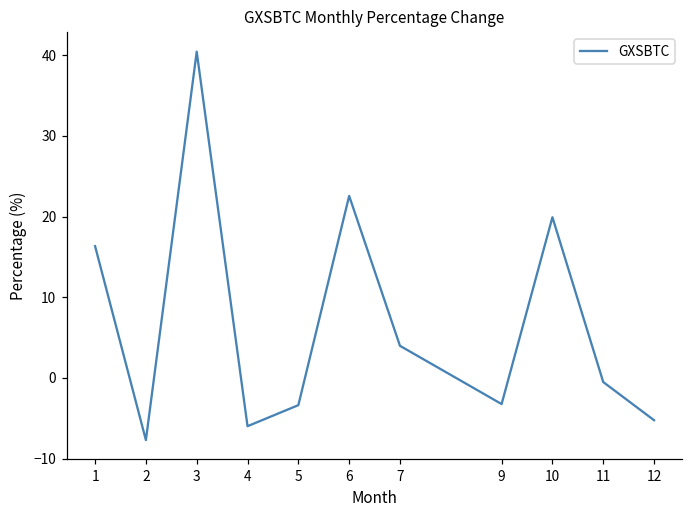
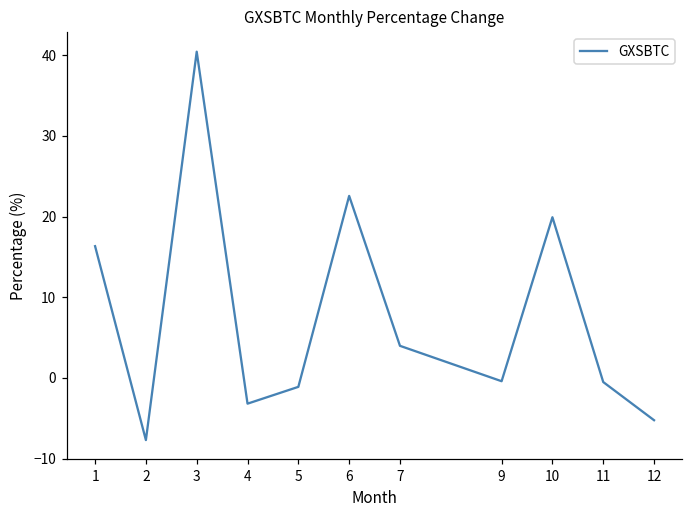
4: -6 -> -3
5: -3 -> -1
9: -3 -> 0
